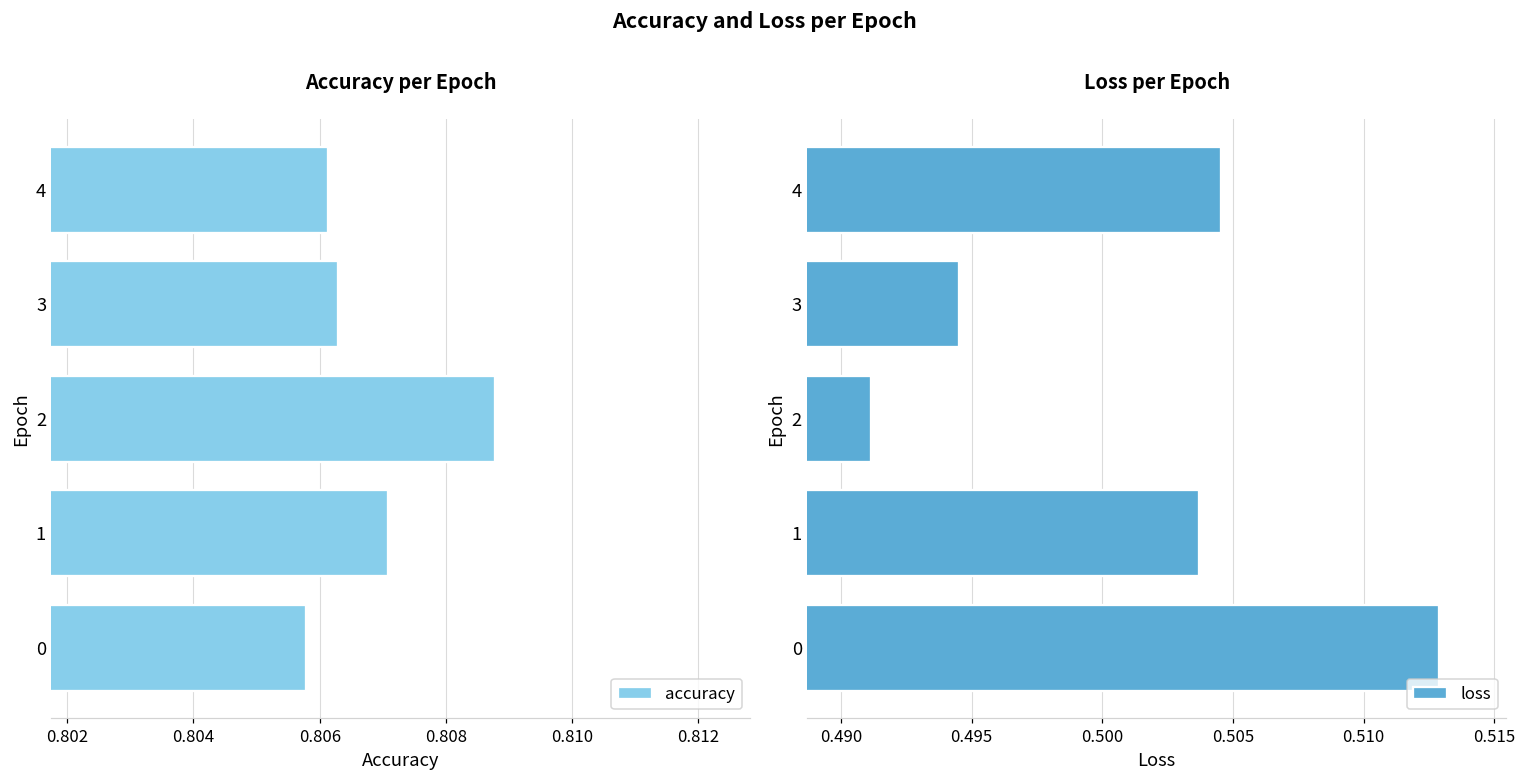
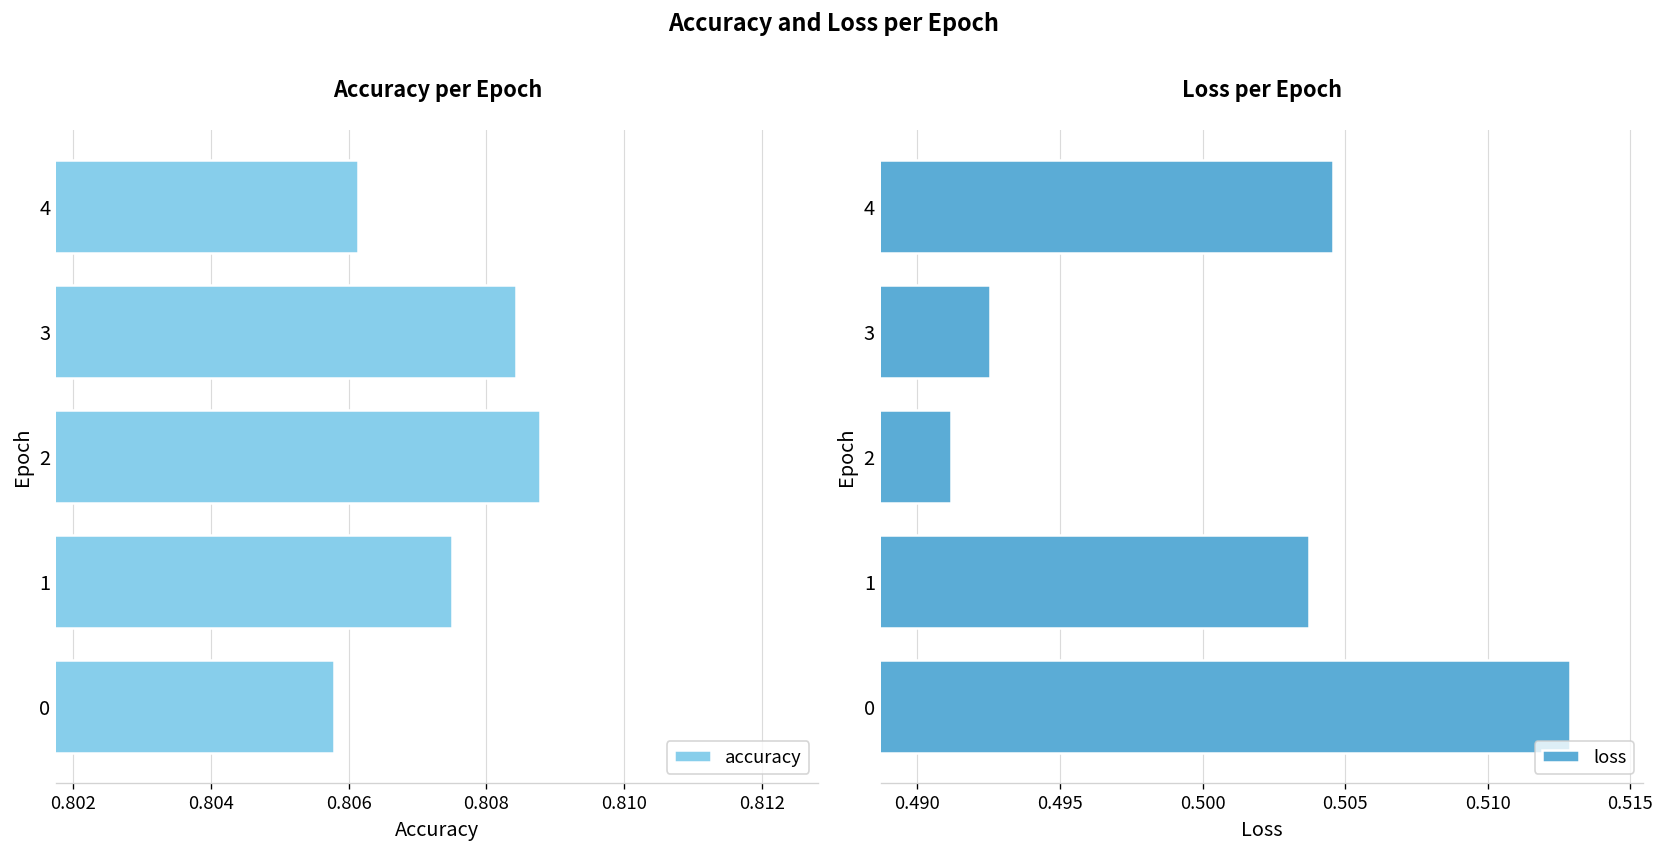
Accuracy per Epoch, 3: 0.8063 -> 0.8084
Accuracy per Epoch, 1: 0.8071 -> 0.8075
Loss per Epoch, 3: 0.4945 -> 0.4926
